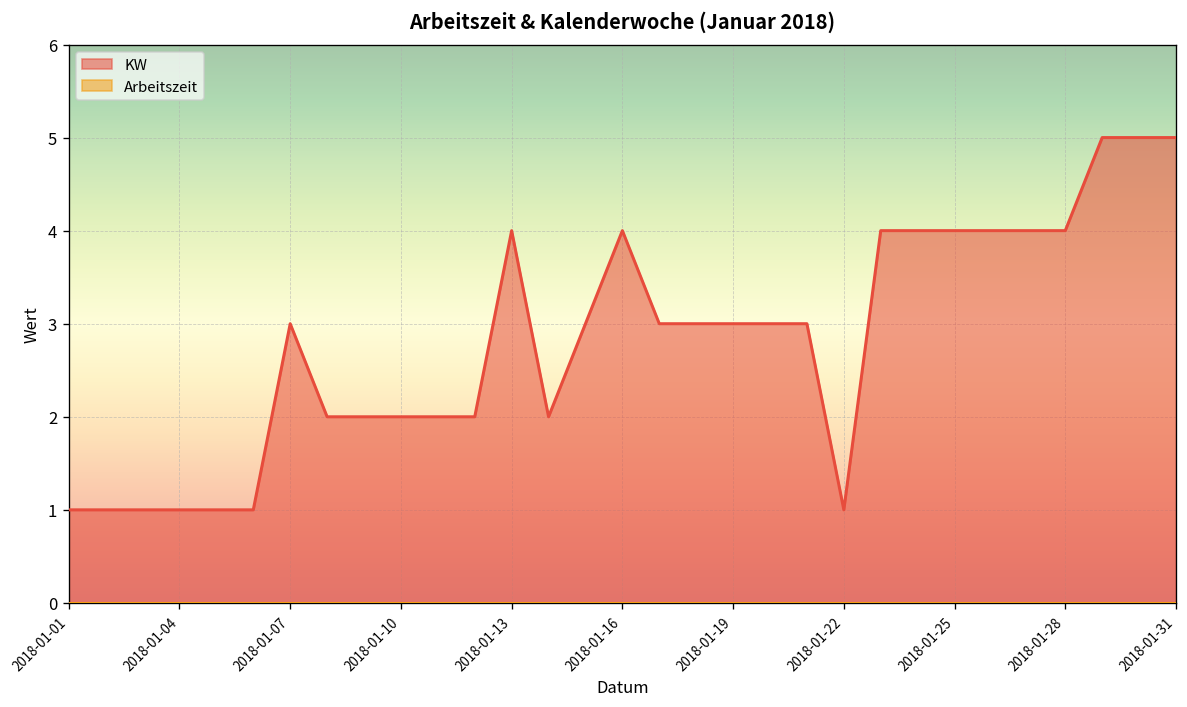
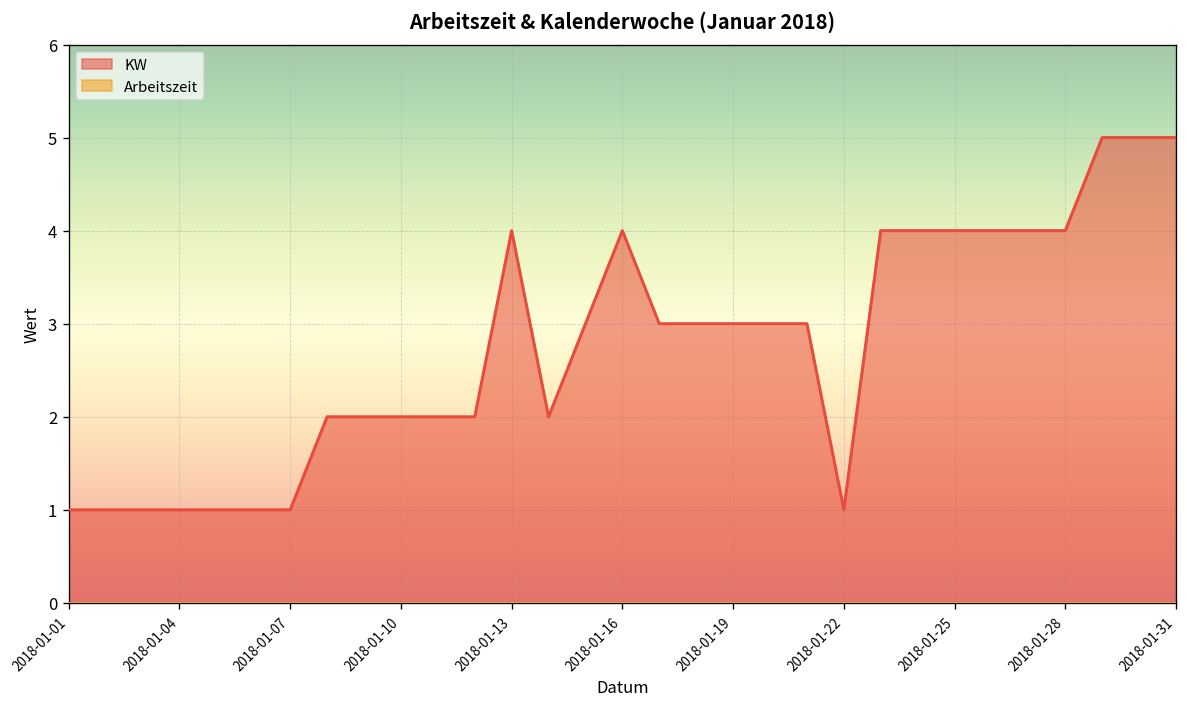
KW, 2018-01-07: 3 -> 1
